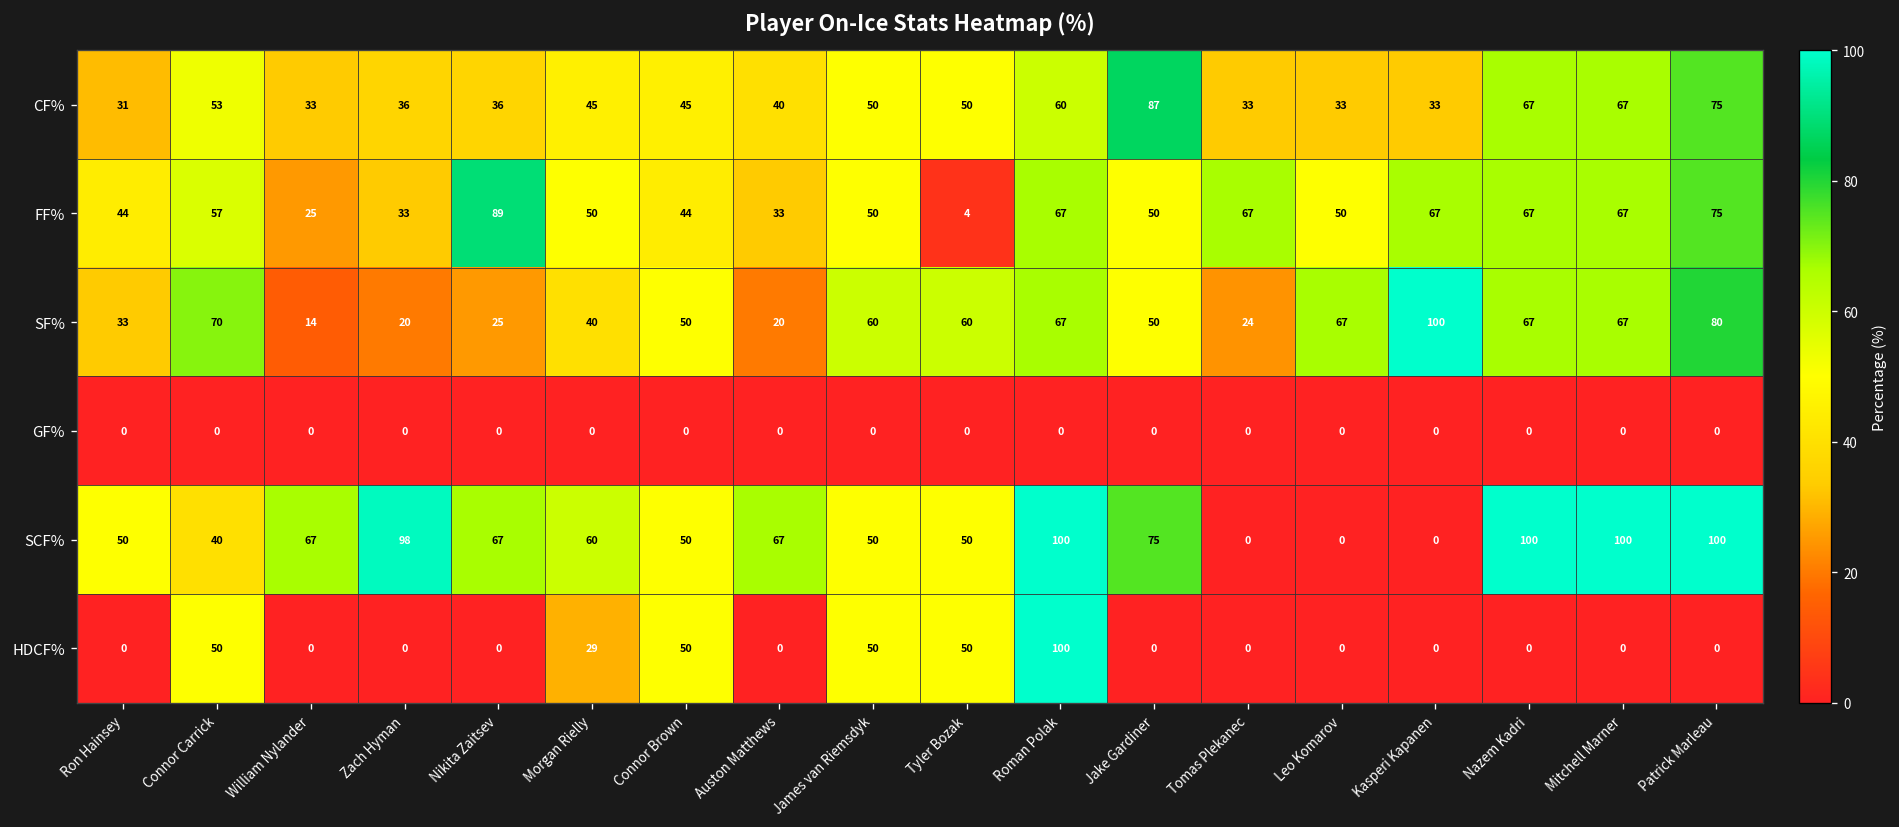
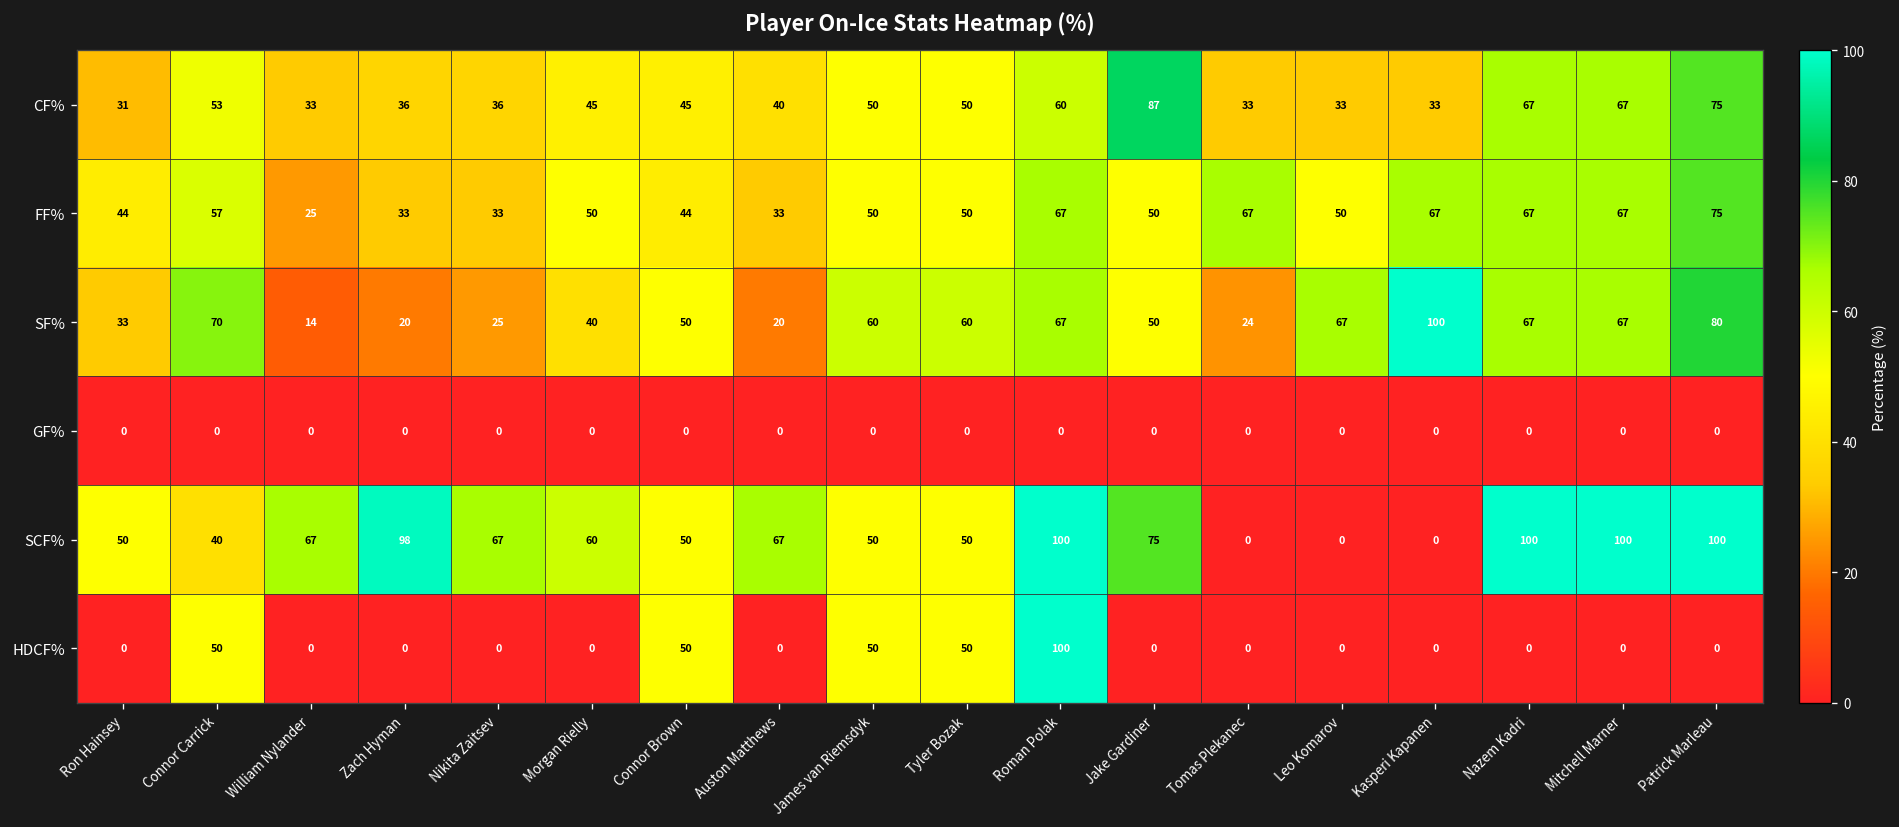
FF%, Nikita Zaitsev: 89 -> 33
FF%, Tyler Bozak: 4 -> 50
HDCF%, Morgan Rielly: 29 -> 0
